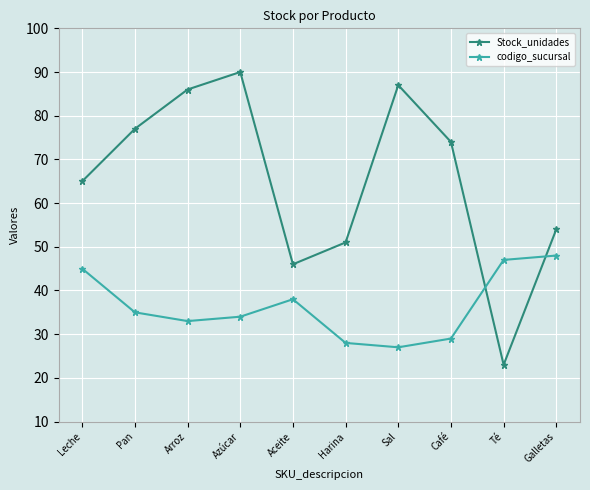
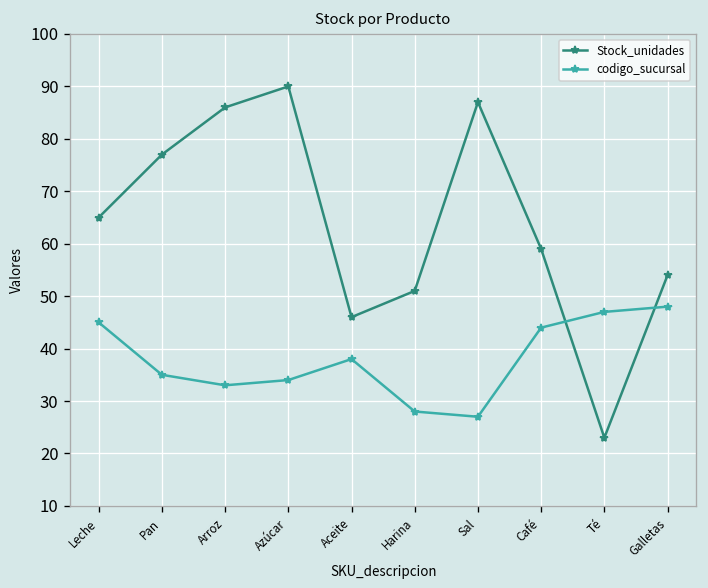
Stock_unidades, Café: 74 -> 59
codigo_sucursal, Café: 29 -> 44
